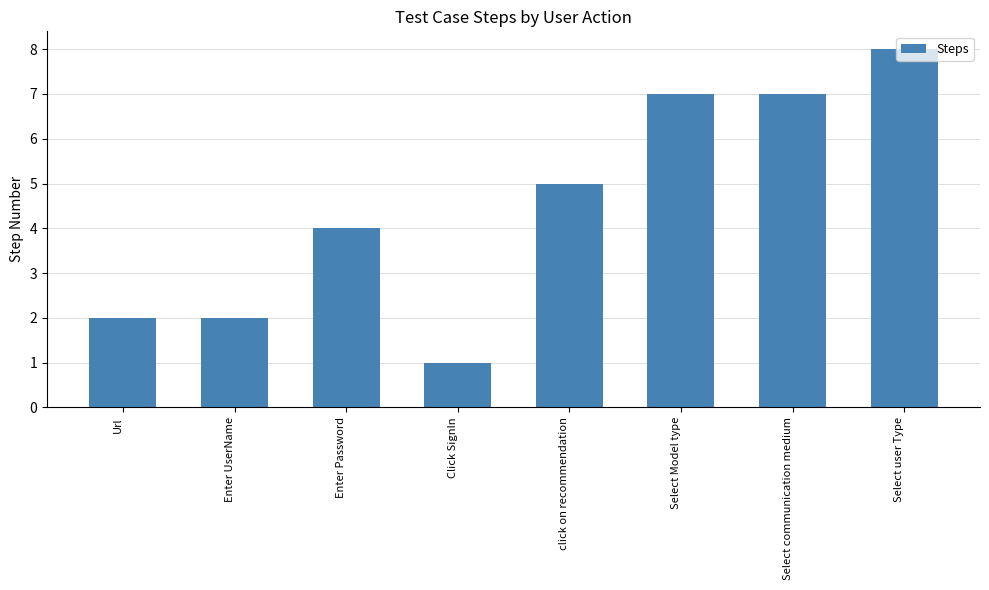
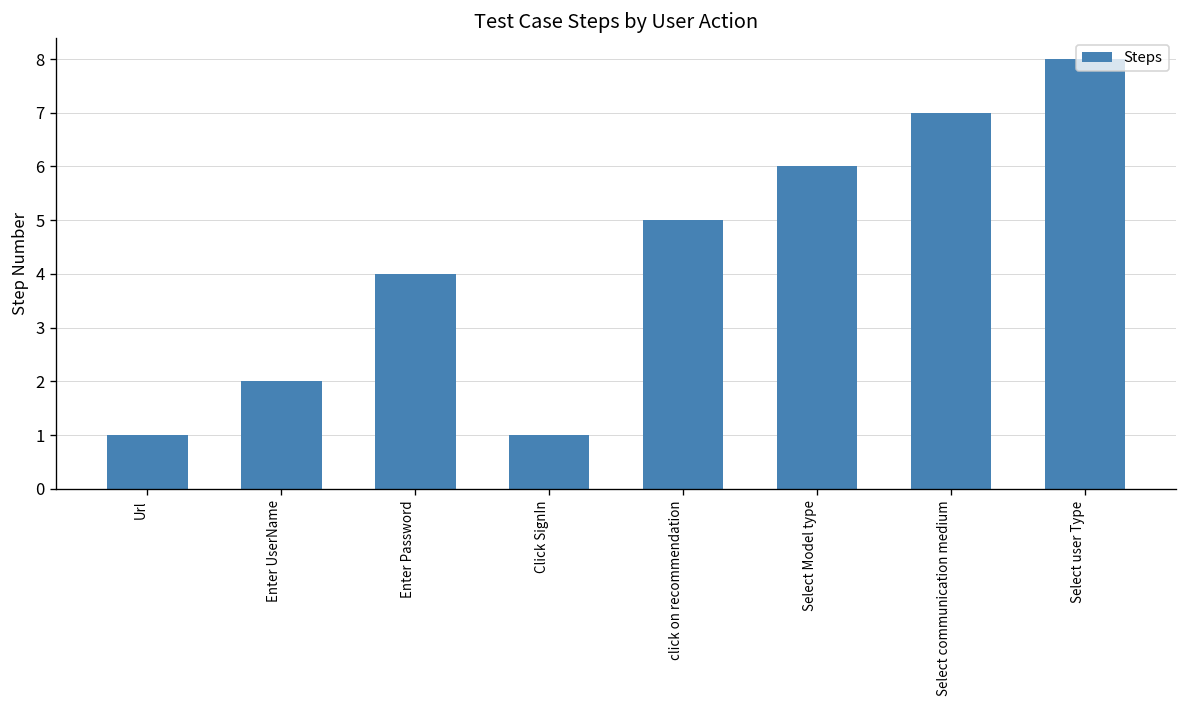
Url: 2 -> 1
Select Model type: 7 -> 6
